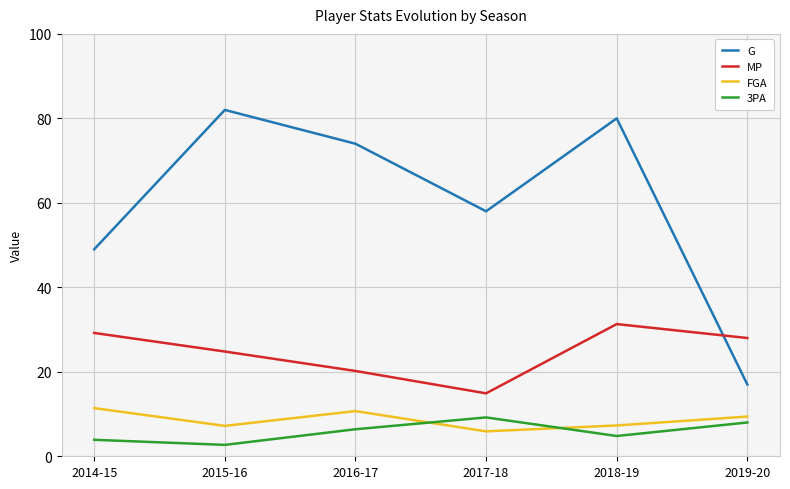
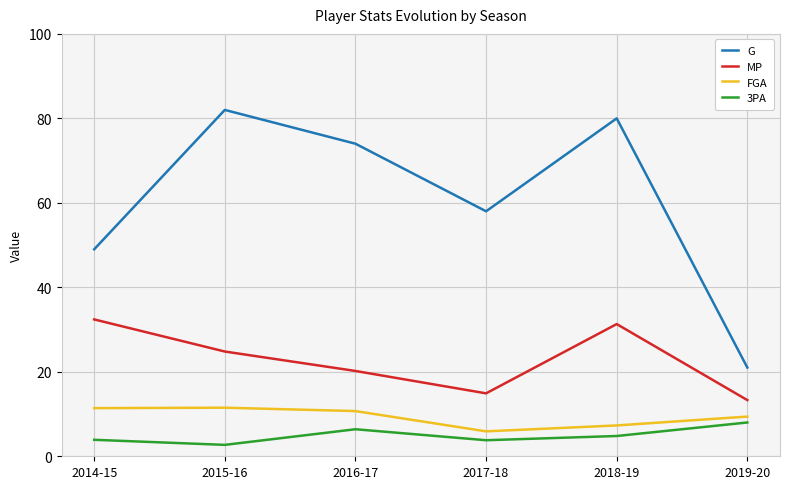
MP, 2014-15: 29 -> 32
FGA, 2015-16: 7 -> 12
3PA, 2017-18: 9 -> 4
G, 2019-20: 17 -> 21
MP, 2019-20: 28 -> 13
